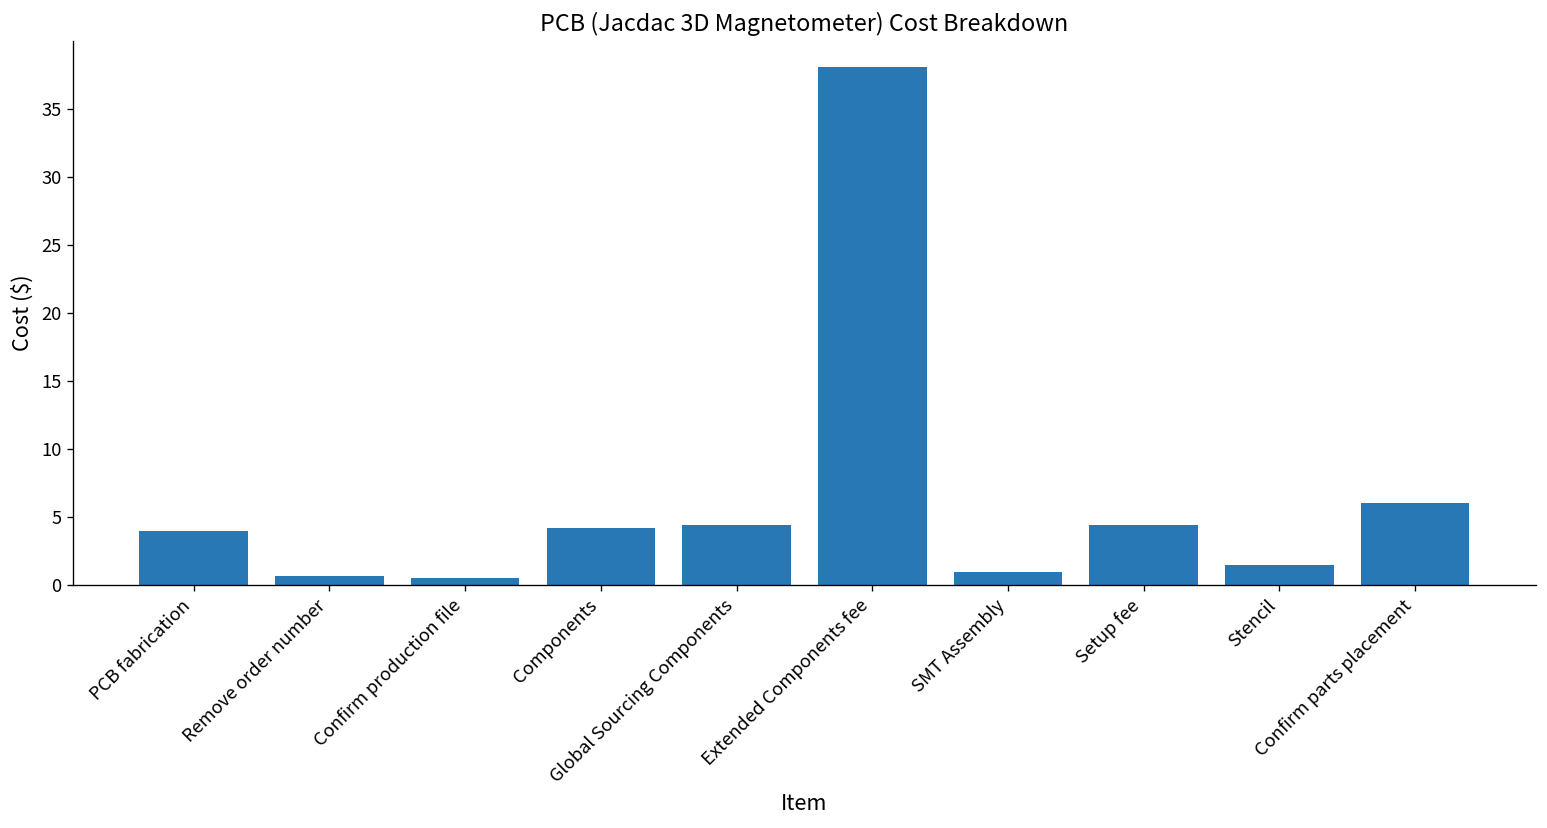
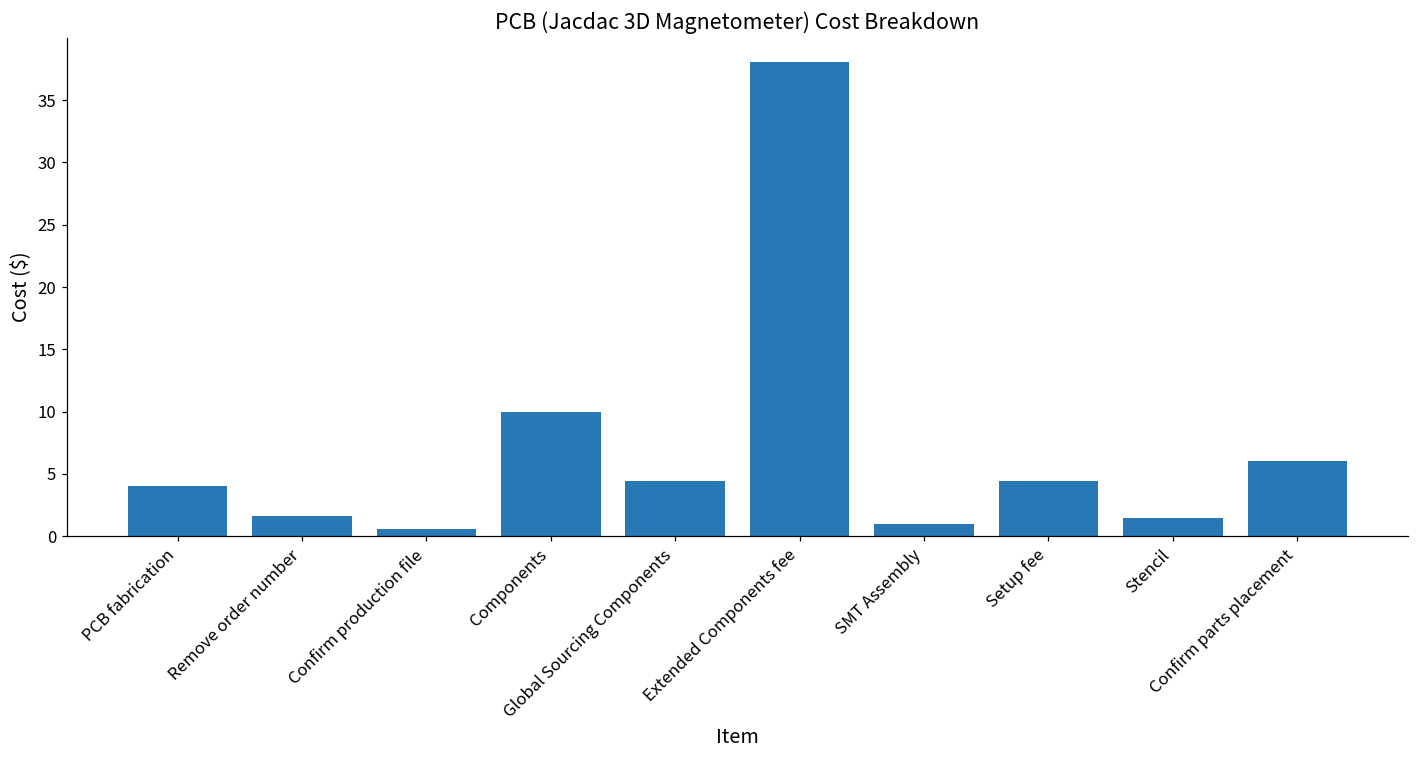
Remove order number: 0.7 -> 1.7
Components: 4.2 -> 9.9
